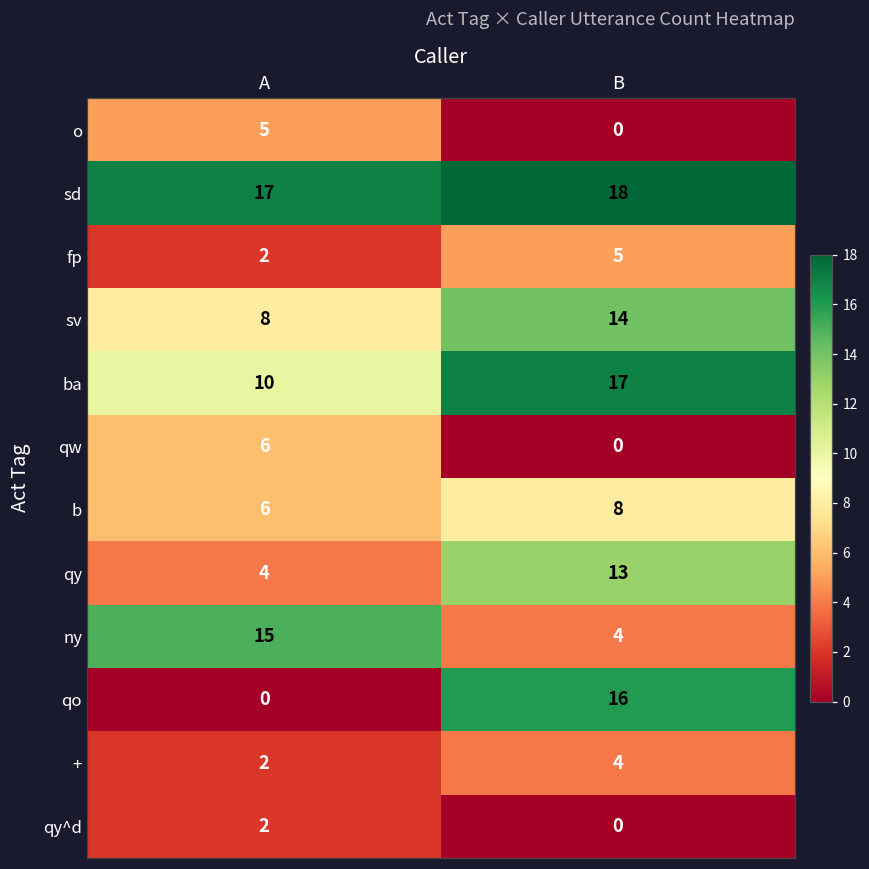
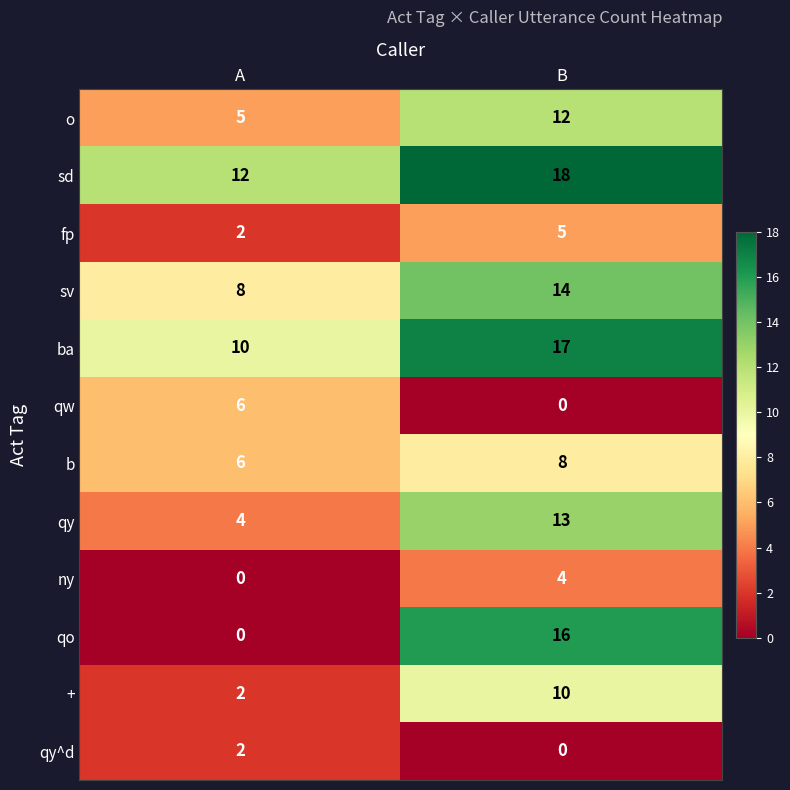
o, B: 0 -> 12
sd, A: 17 -> 12
ny, A: 15 -> 0
+, B: 4 -> 10
